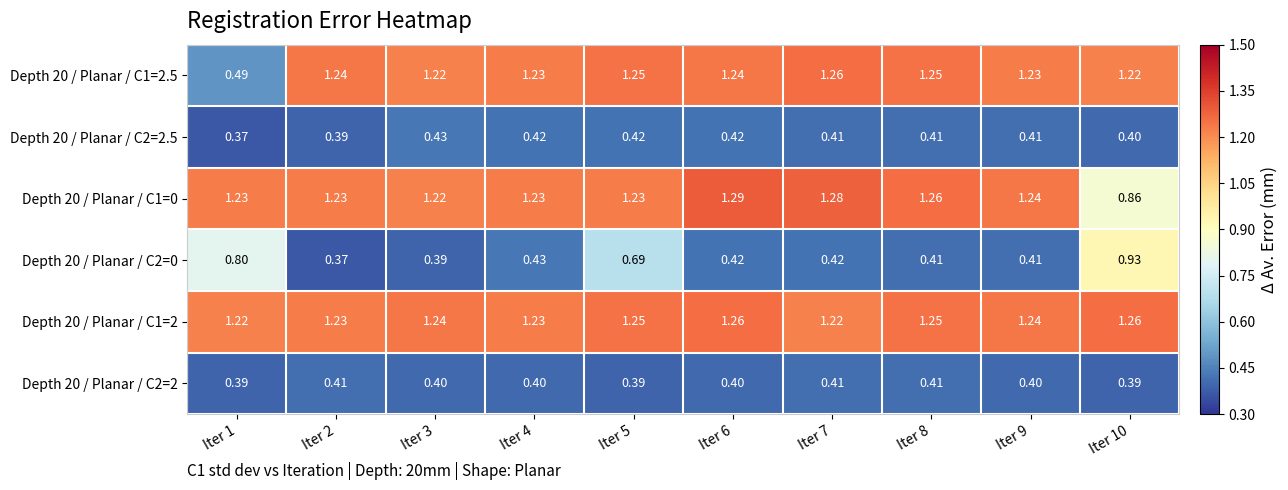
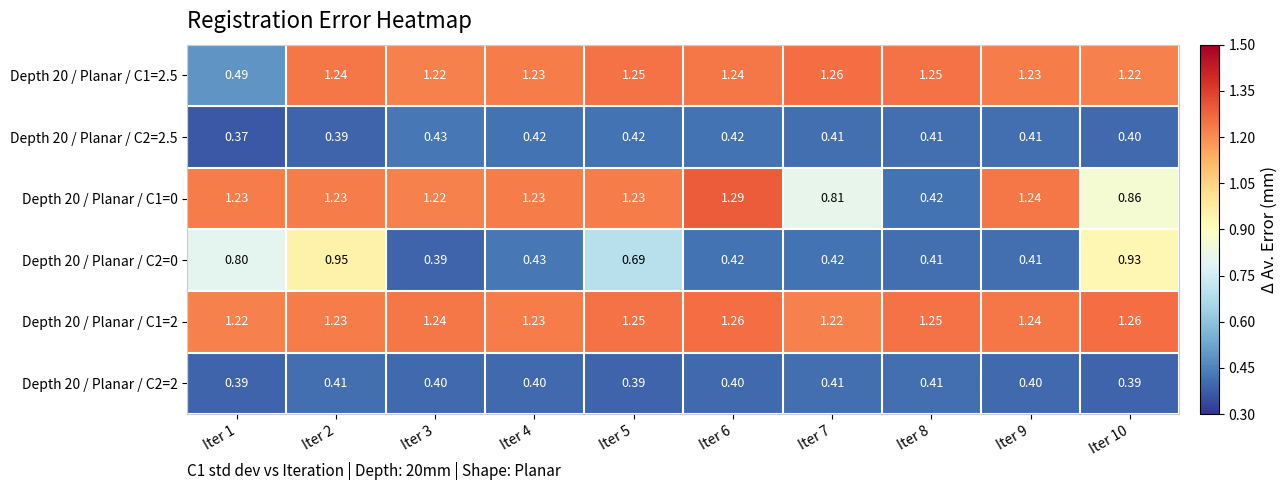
Depth 20 / Planar / C1=0, Iter 7: 1.28 -> 0.81
Depth 20 / Planar / C1=0, Iter 8: 1.26 -> 0.42
Depth 20 / Planar / C2=0, Iter 2: 0.37 -> 0.95
